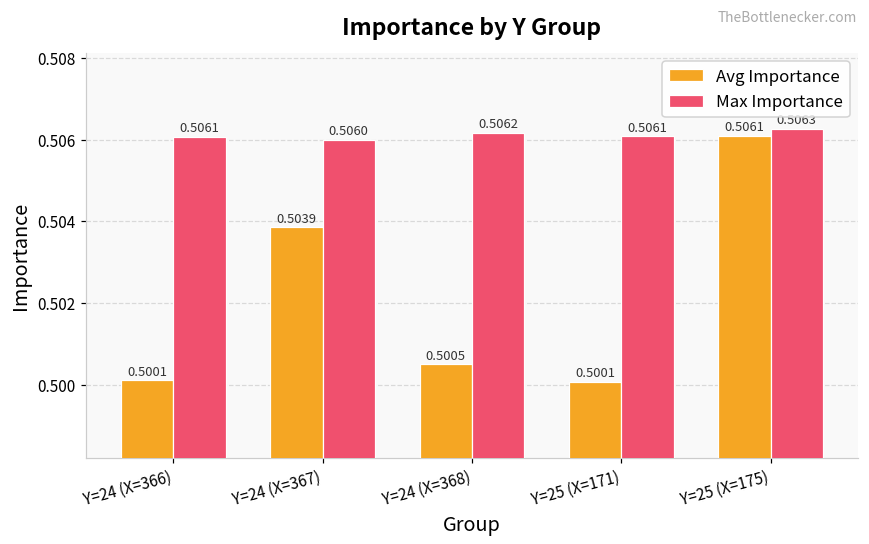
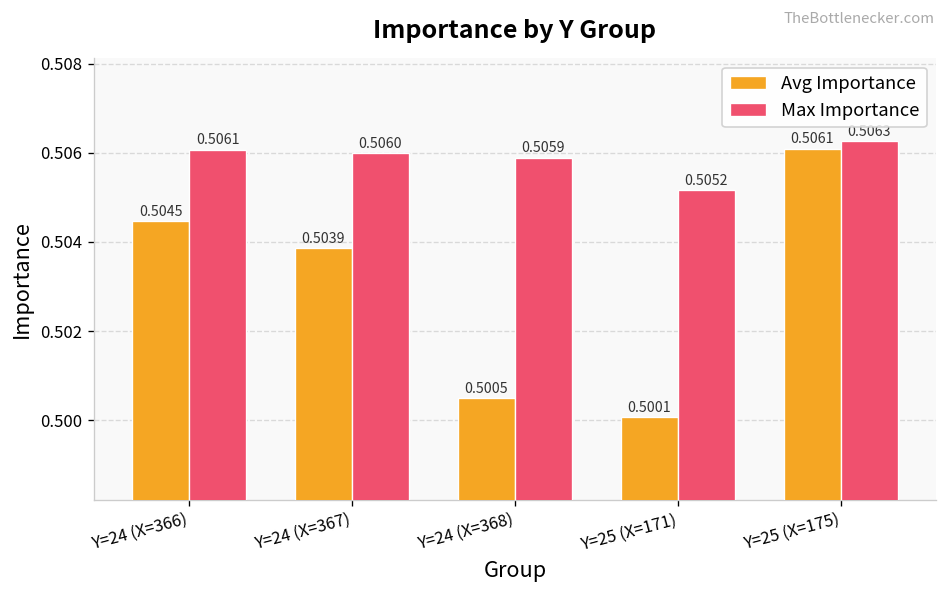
Avg Importance, Y=24 (X=366): 0.5001 -> 0.5045
Max Importance, Y=24 (X=368): 0.5062 -> 0.5059
Max Importance, Y=25 (X=171): 0.5061 -> 0.5052
